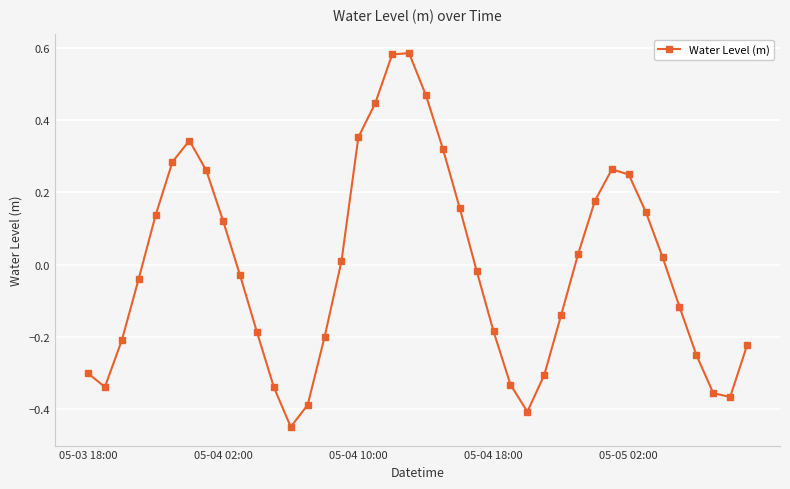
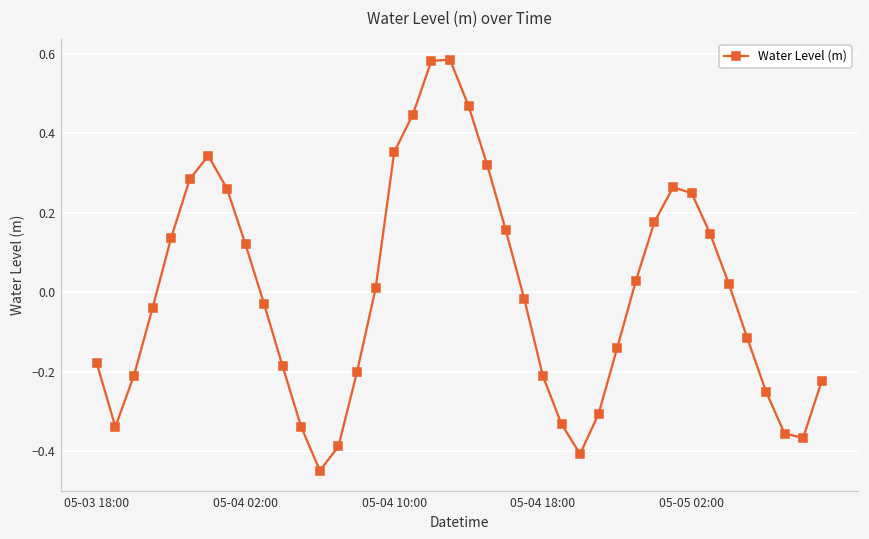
05-03 18:00: -0.30 -> -0.18
05-04 18:00: -0.19 -> -0.21
